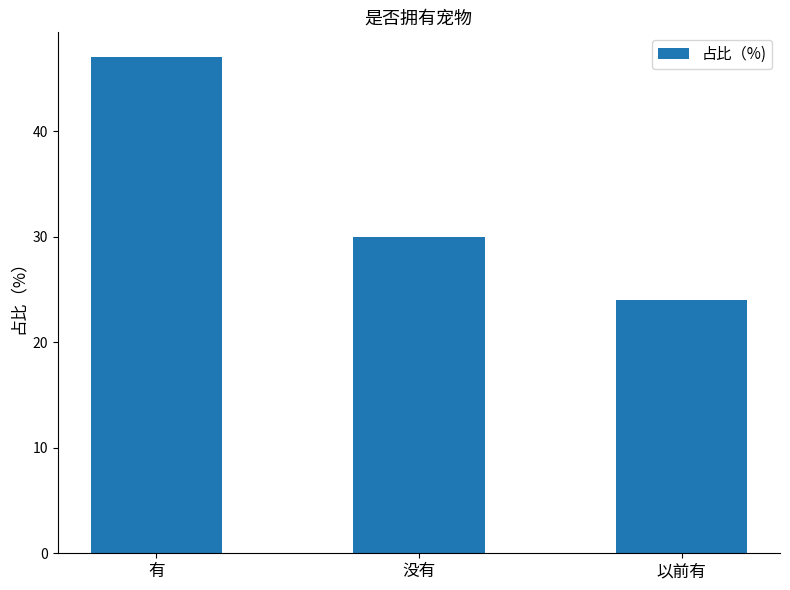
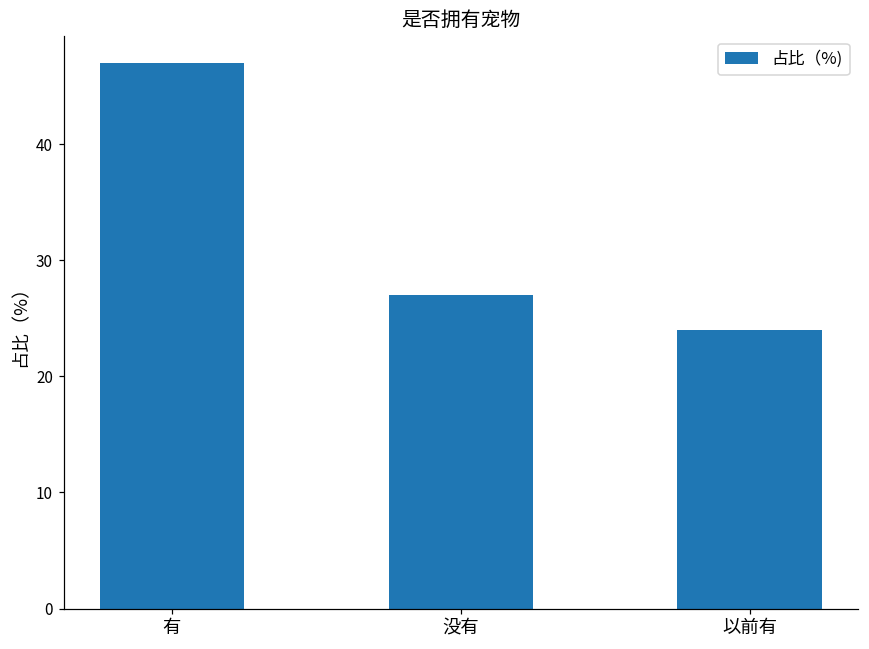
没有: 30 -> 27
